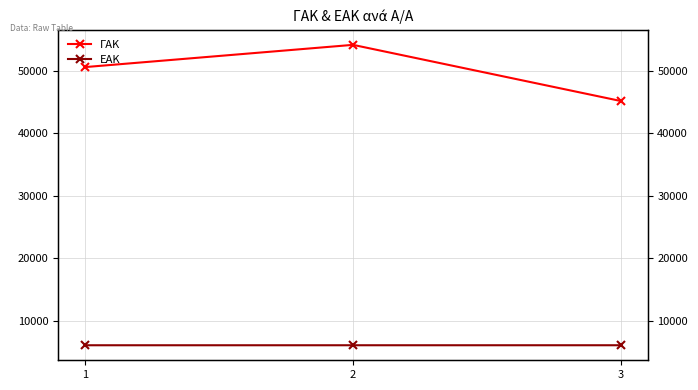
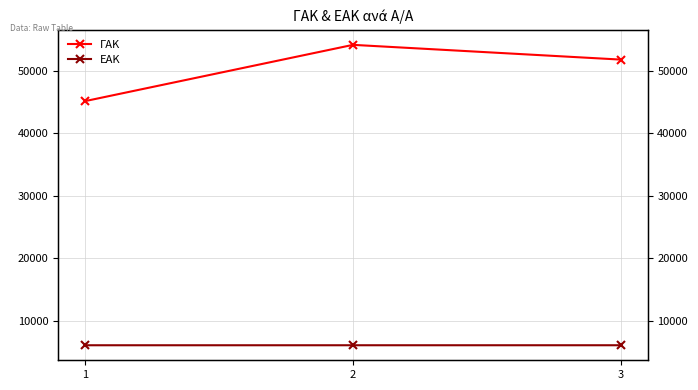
ΓΑΚ, 1: 51000 -> 45000
ΓΑΚ, 3: 45000 -> 52000
